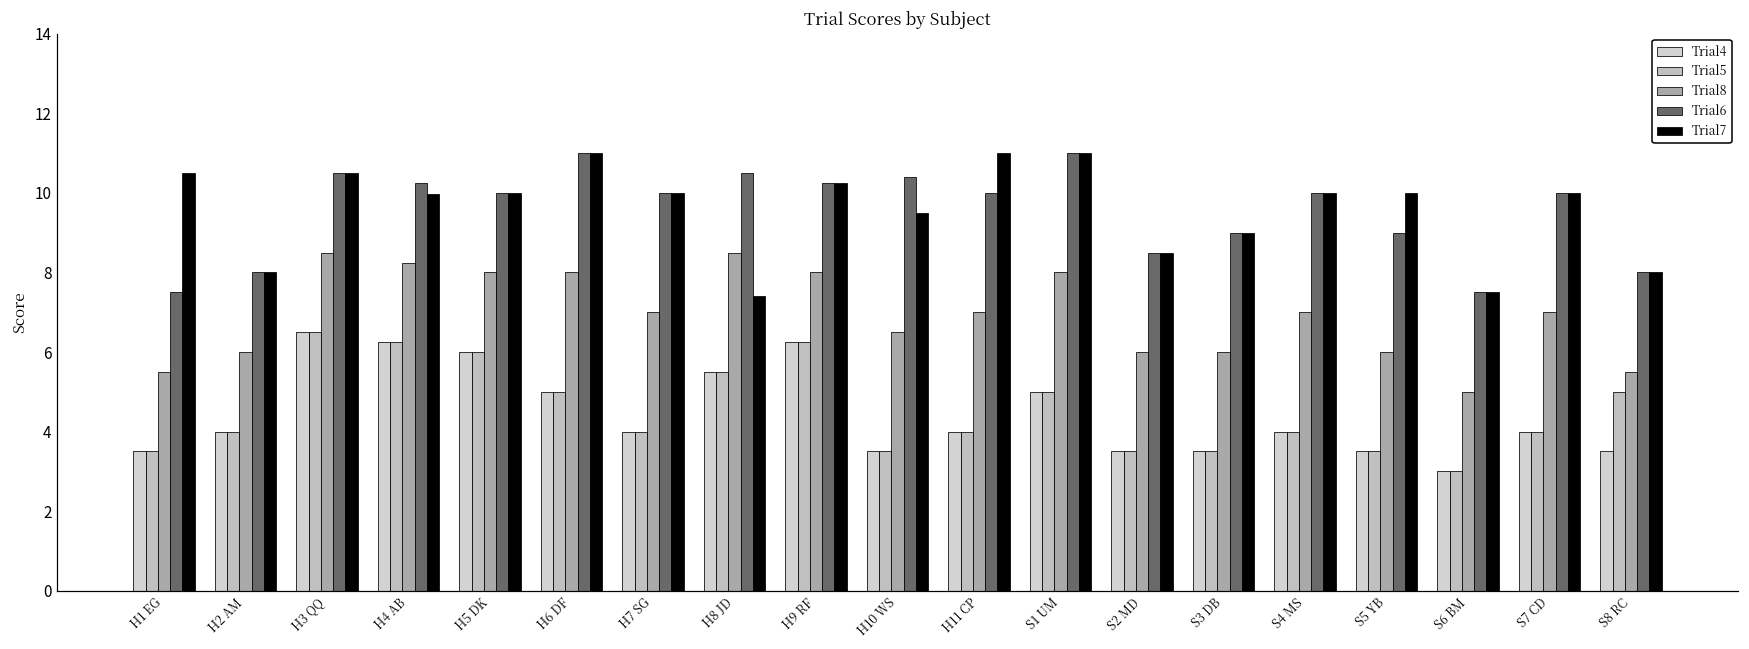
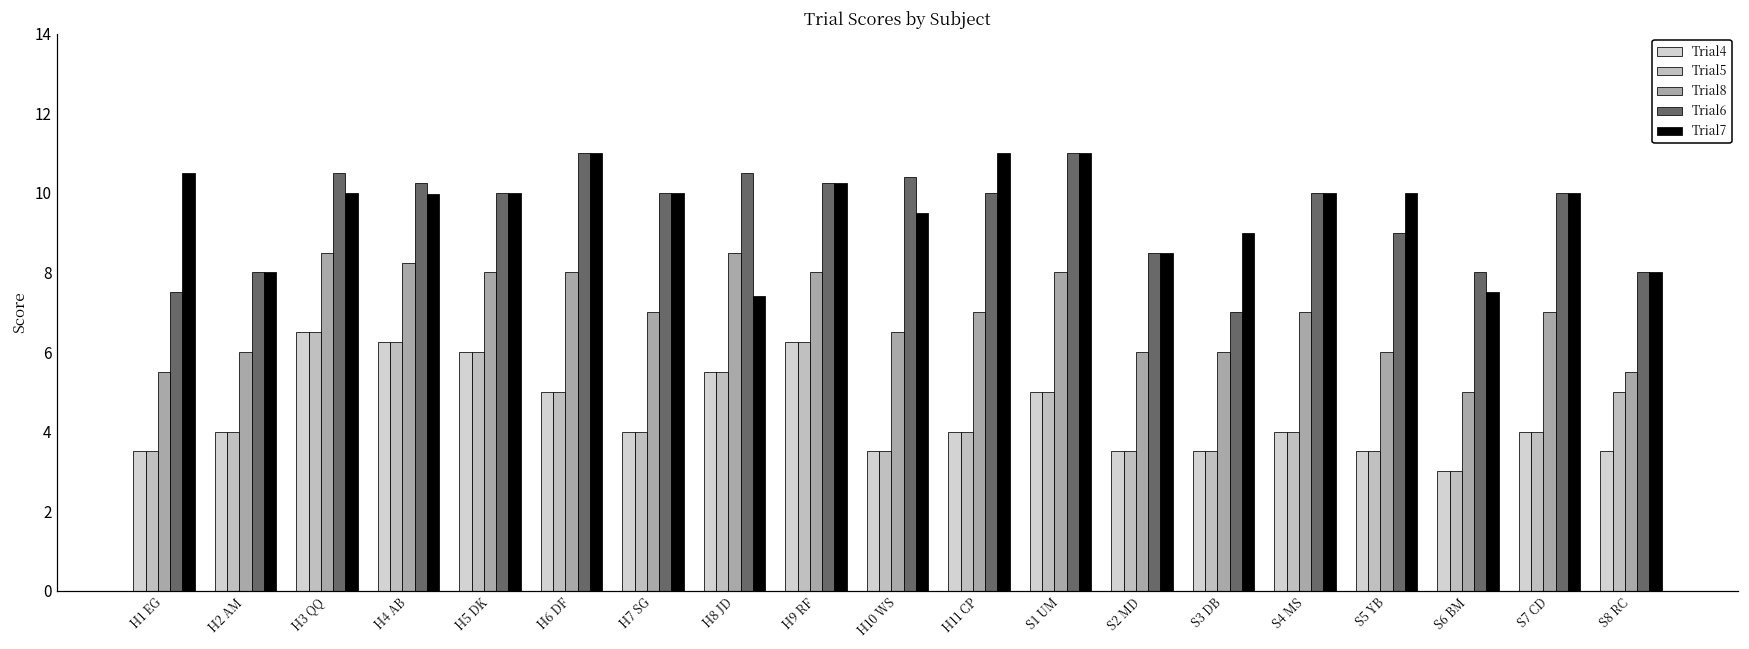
Trial7, H3 QQ: 10.5 -> 10.0
Trial6, S3 DB: 9 -> 7
Trial6, S6 BM: 7.5 -> 8.0
